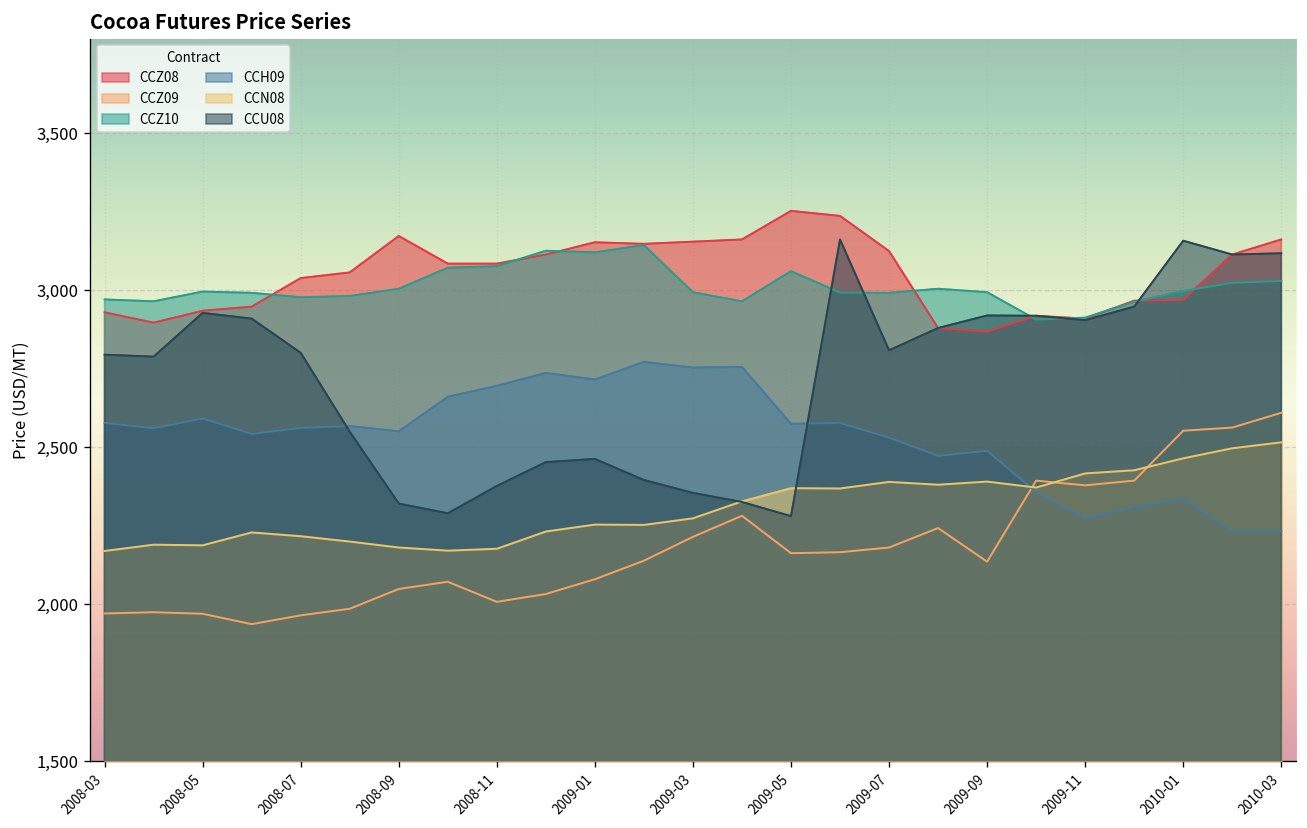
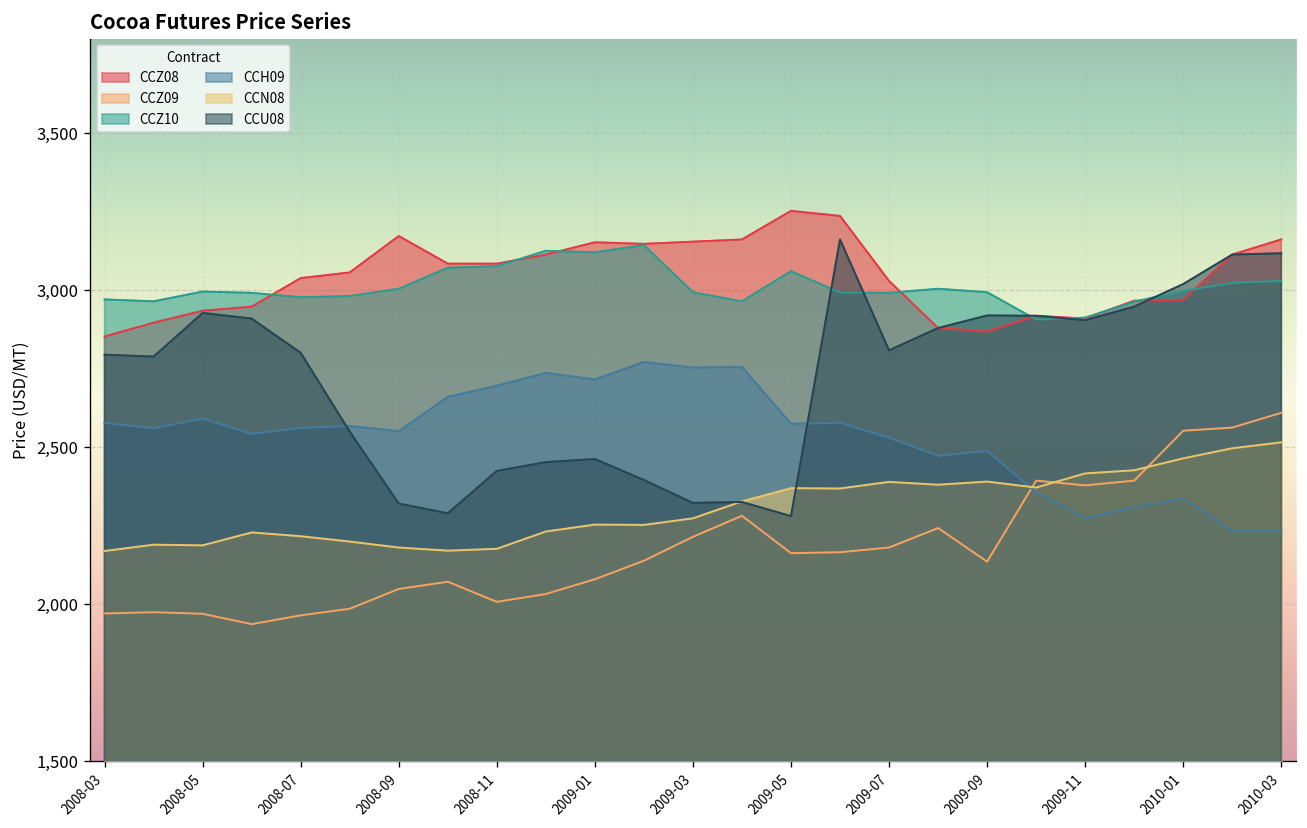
CCZ08, 2008-03: 2,930 -> 2,850
CCU08, 2008-11: 2,380 -> 2,420
CCU08, 2009-03: 2,350 -> 2,320
CCZ08, 2009-07: 3,120 -> 3,030
CCU08, 2010-01: 3,160 -> 3,020
